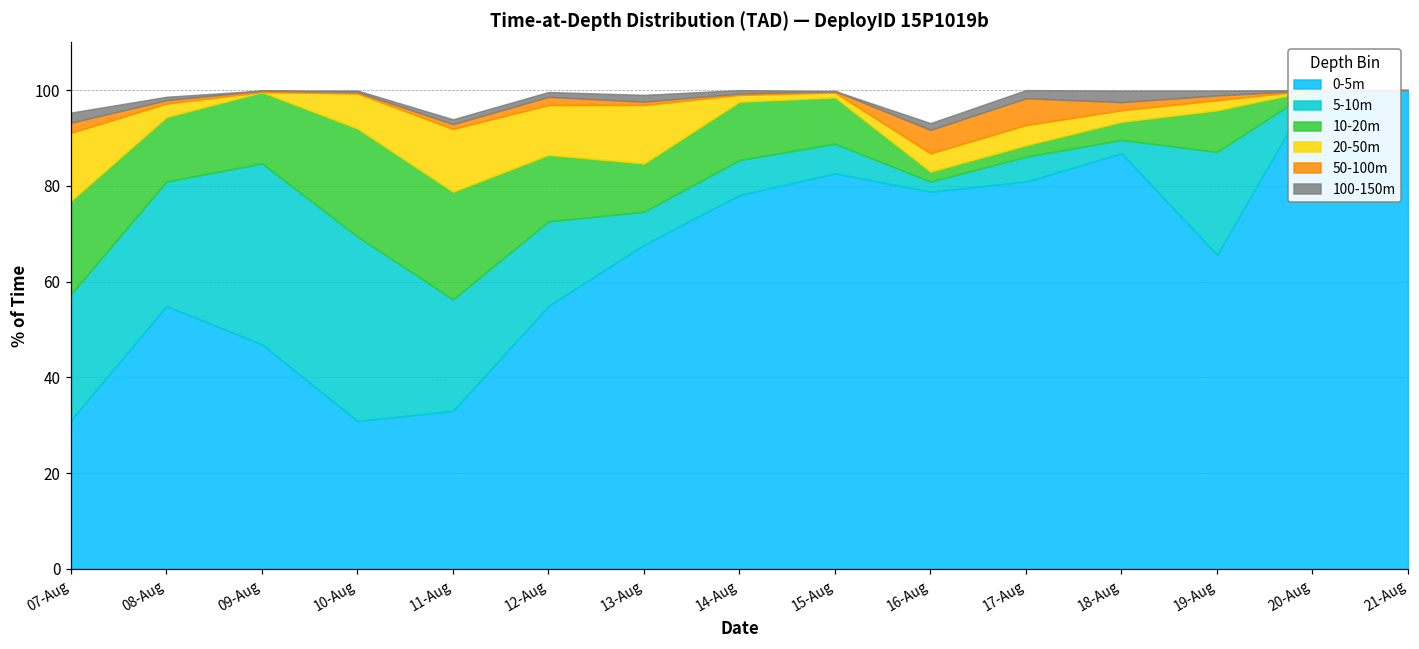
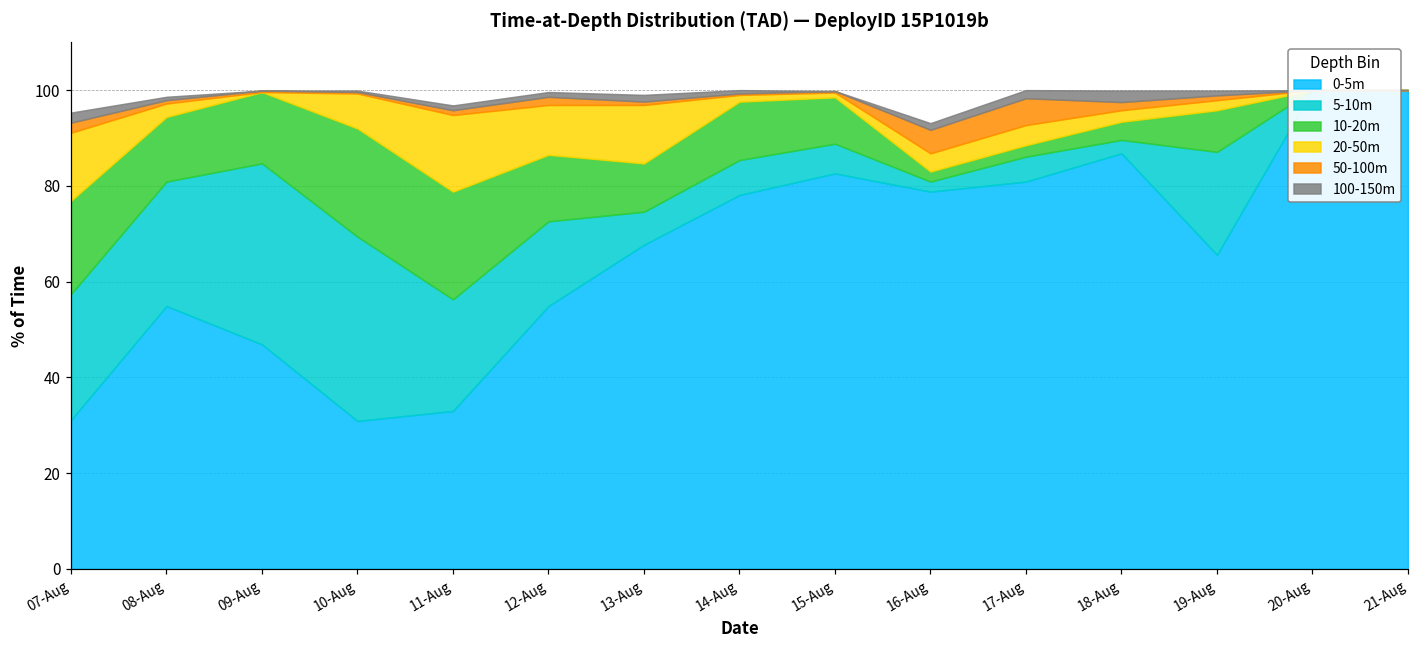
20-50m, 11-Aug: 13 -> 16
